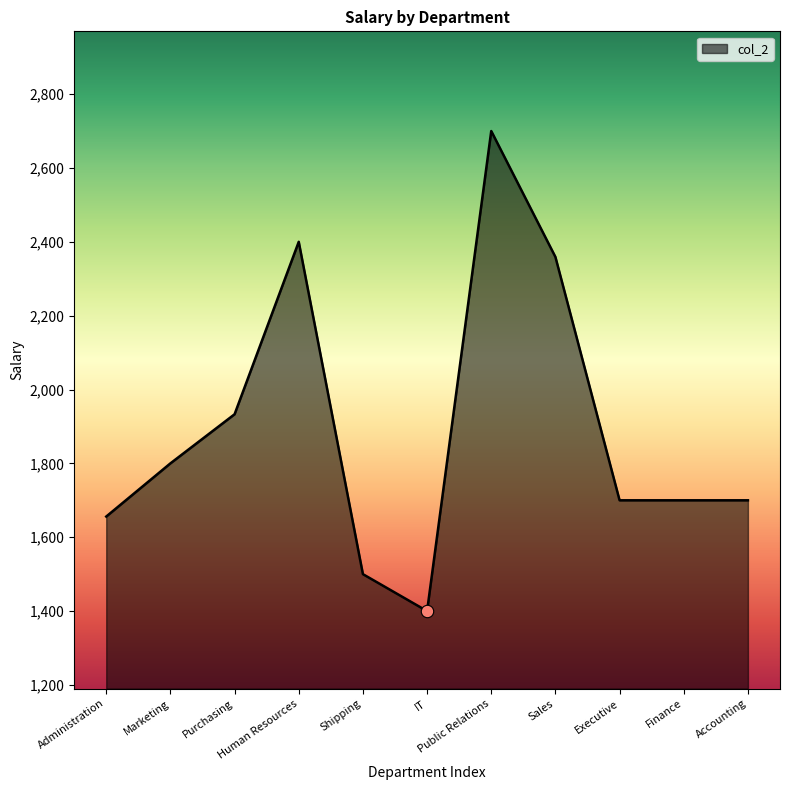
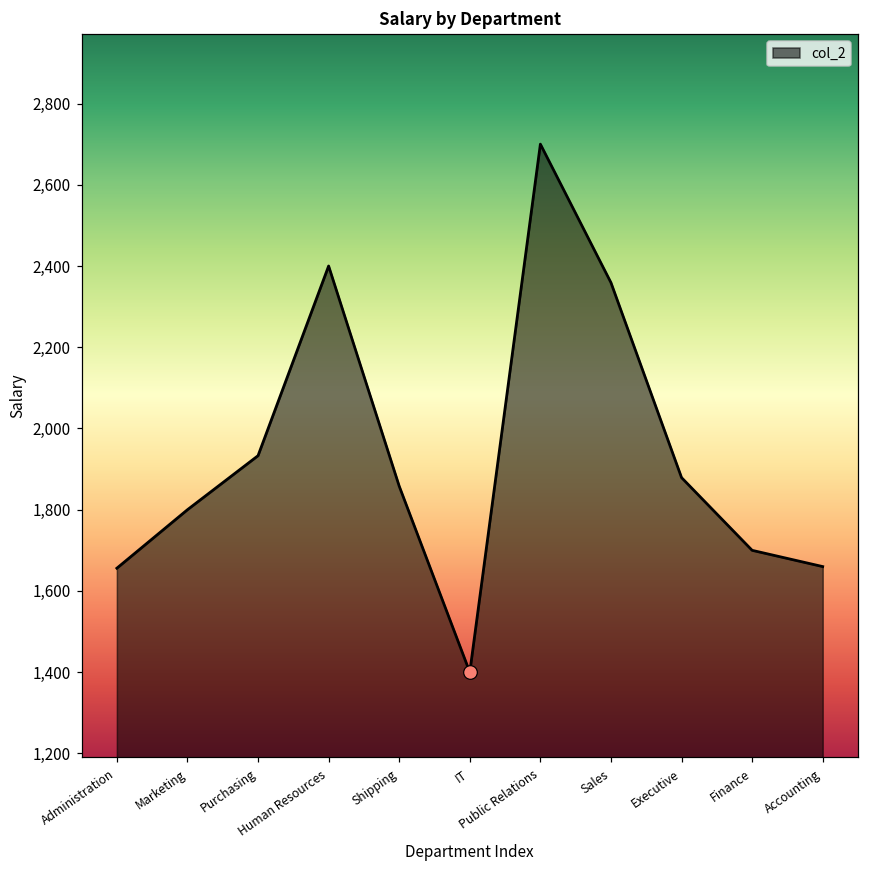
col_2, Shipping: 1,500 -> 1,860
col_2, Executive: 1,700 -> 1,880
col_2, Accounting: 1,700 -> 1,660
